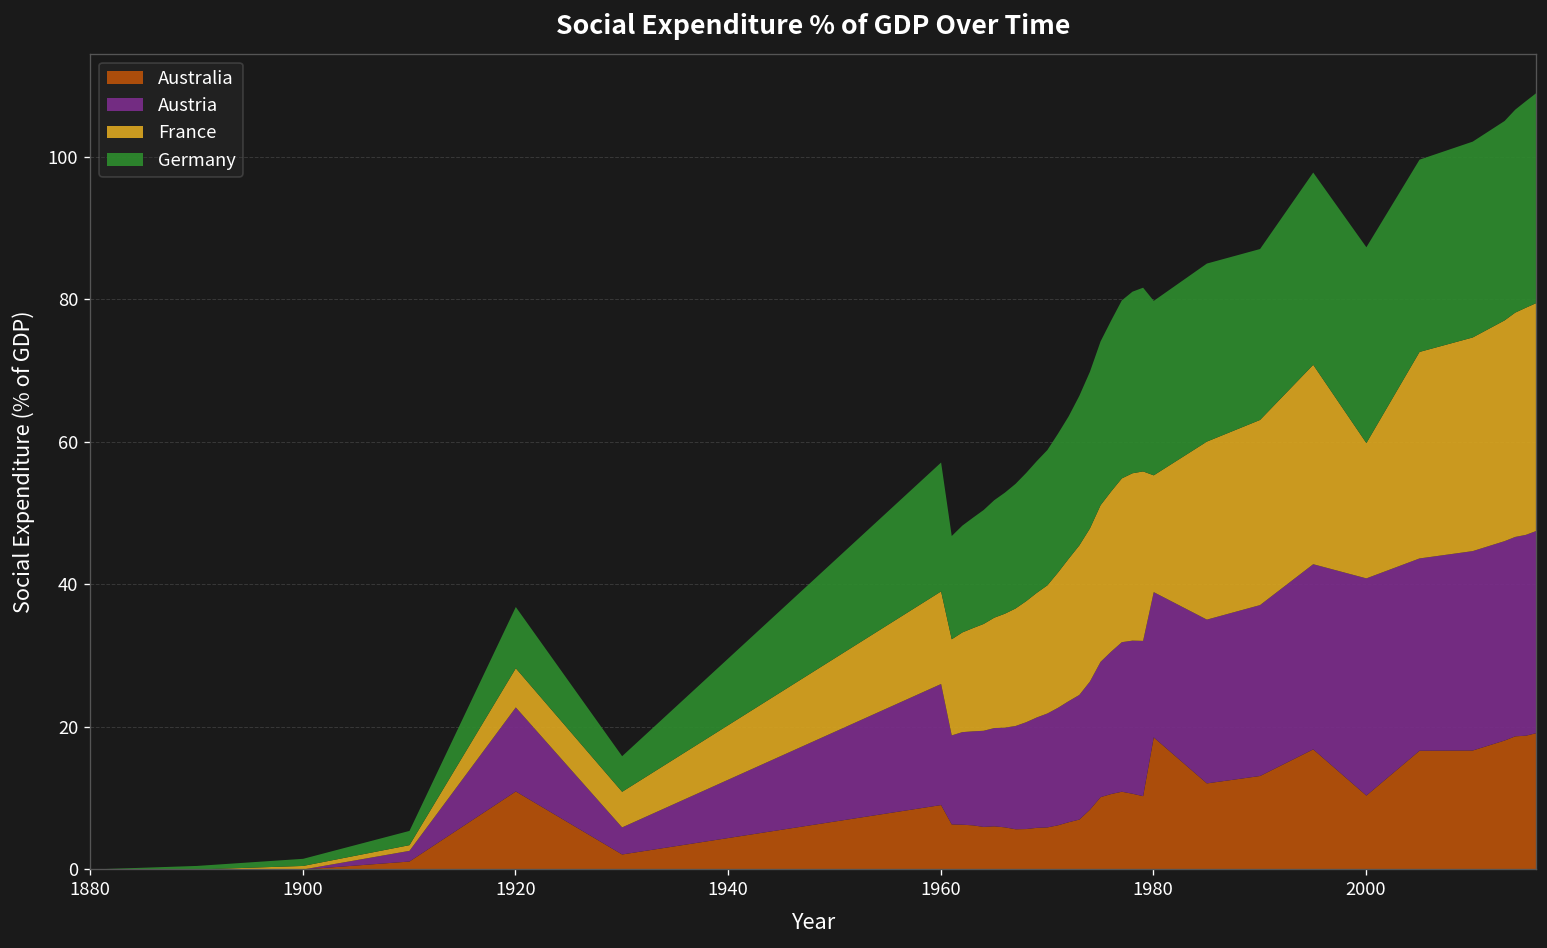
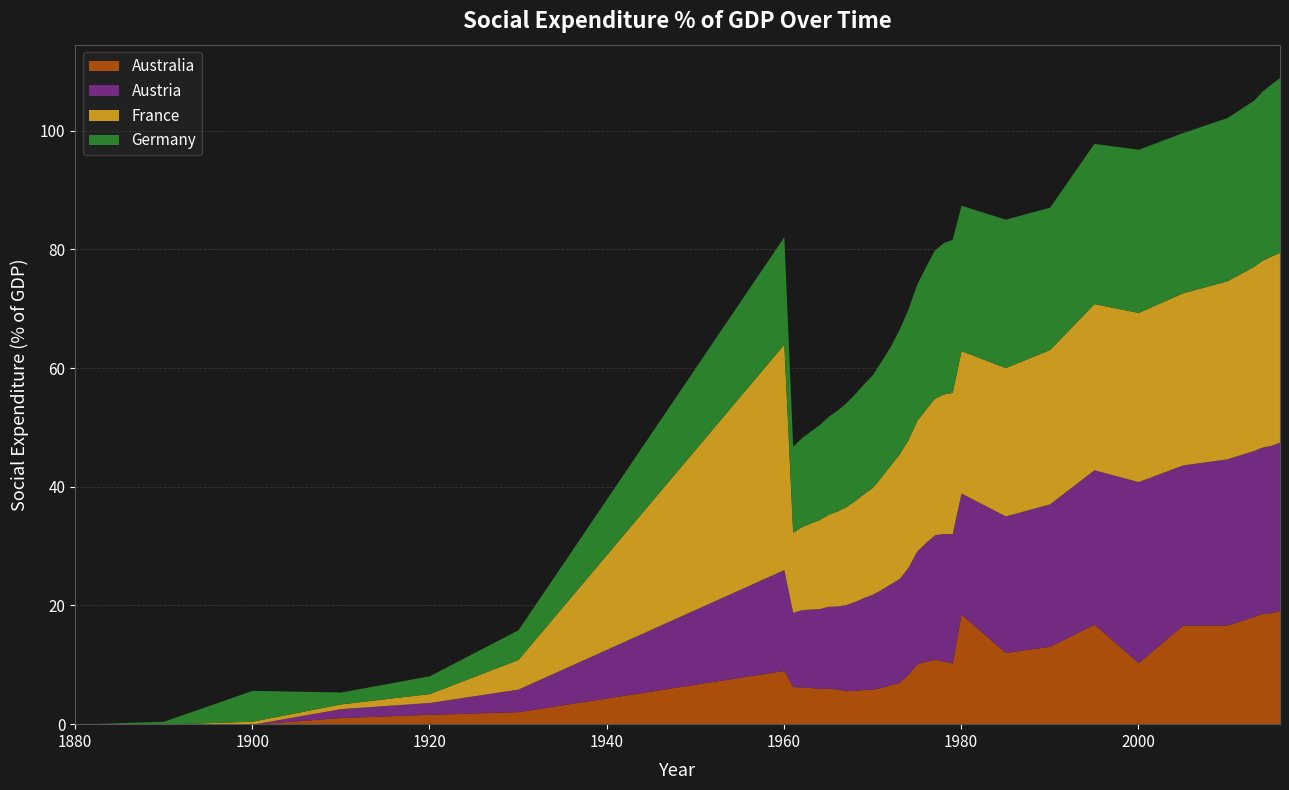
Germany, 1900: 1 -> 5
Australia, 1920: 11 -> 2
Austria, 1920: 12 -> 2
France, 1920: 6 -> 2
Germany, 1920: 9 -> 3
France, 1960: 13 -> 38
France, 1980: 16 -> 24
France, 2000: 19 -> 28
